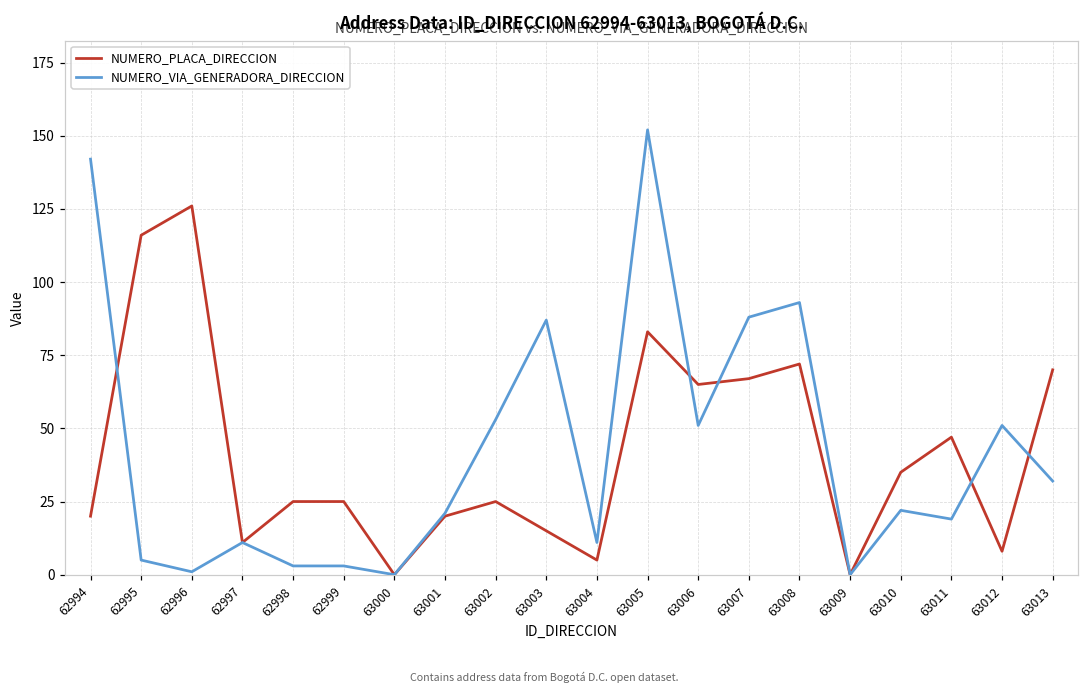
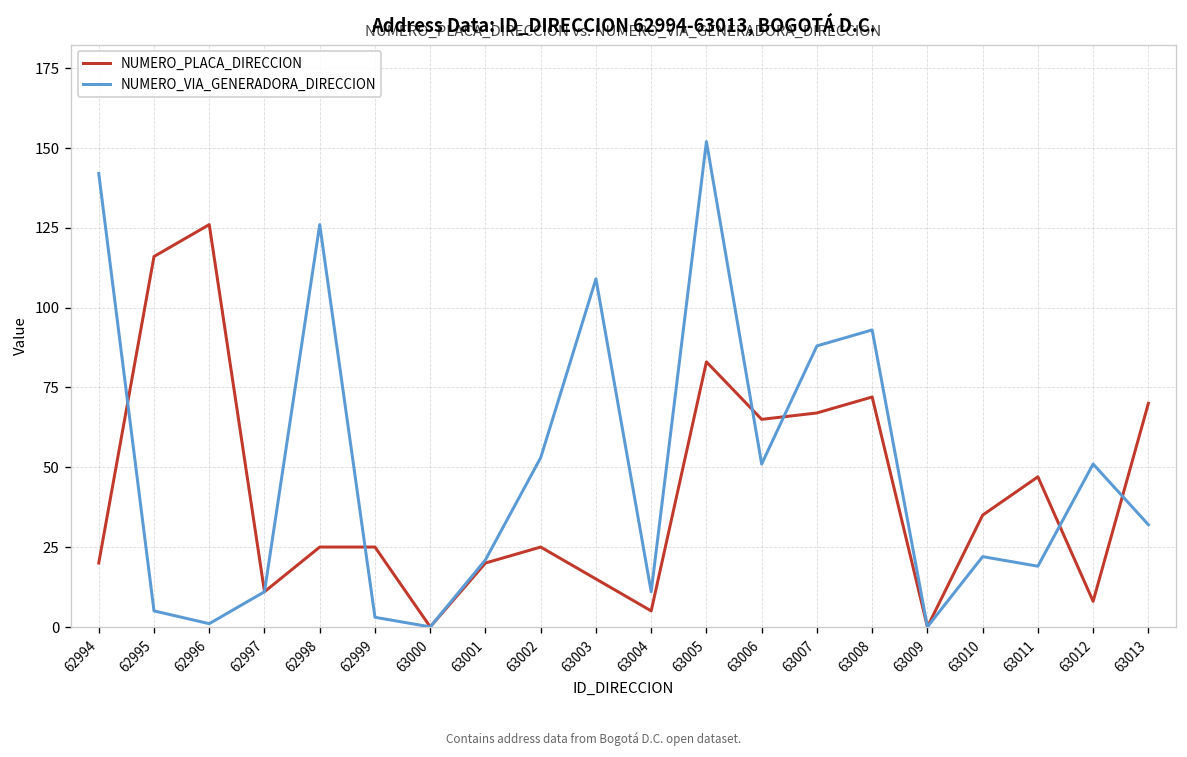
NUMERO_VIA_GENERADORA_DIRECCION, 62998: 3 -> 126
NUMERO_VIA_GENERADORA_DIRECCION, 63003: 87 -> 109
